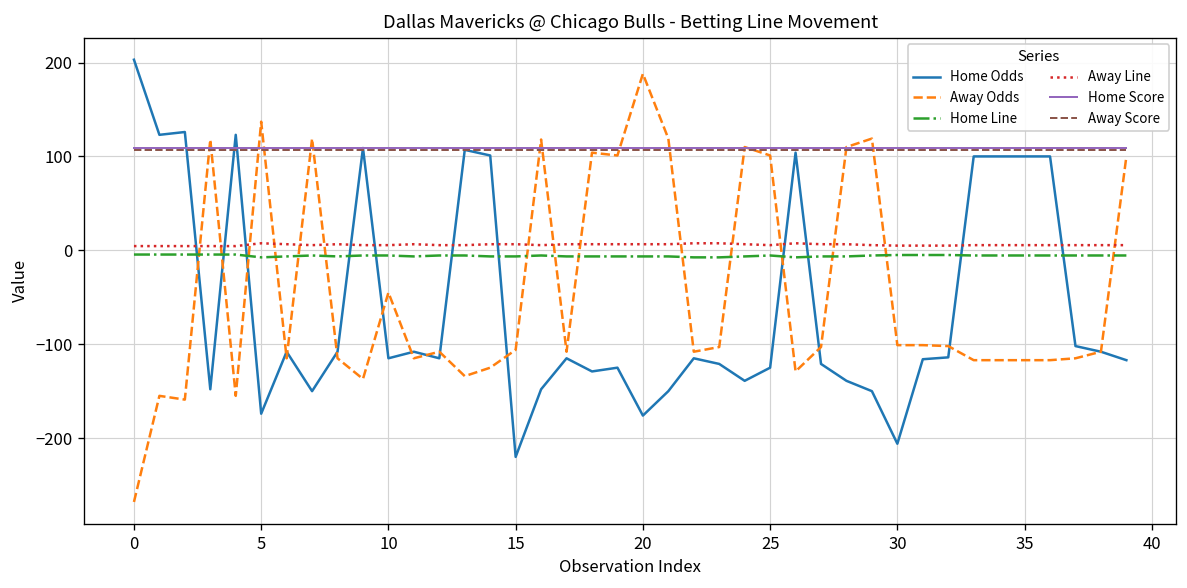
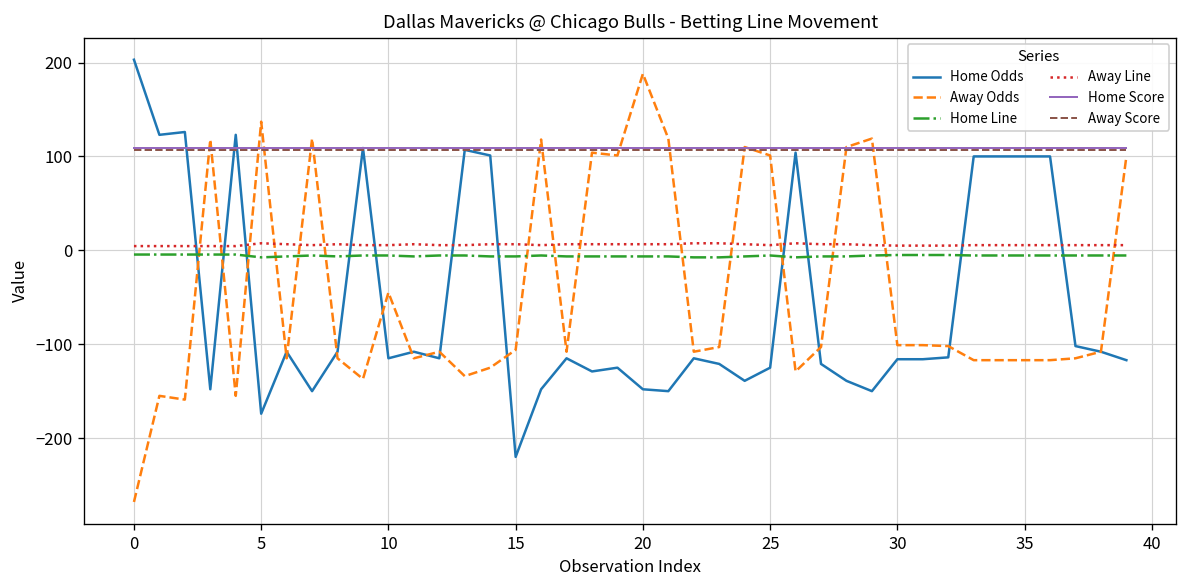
Home Odds, 20: -180 -> -150
Home Odds, 30: -210 -> -120
